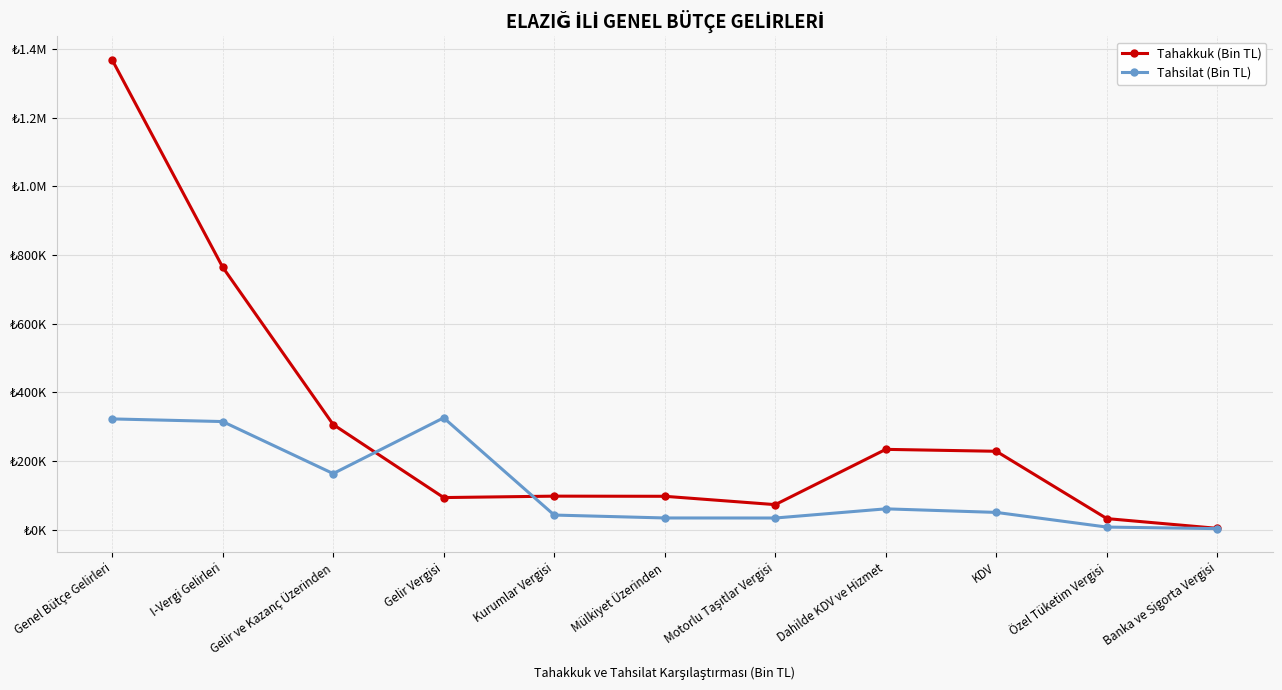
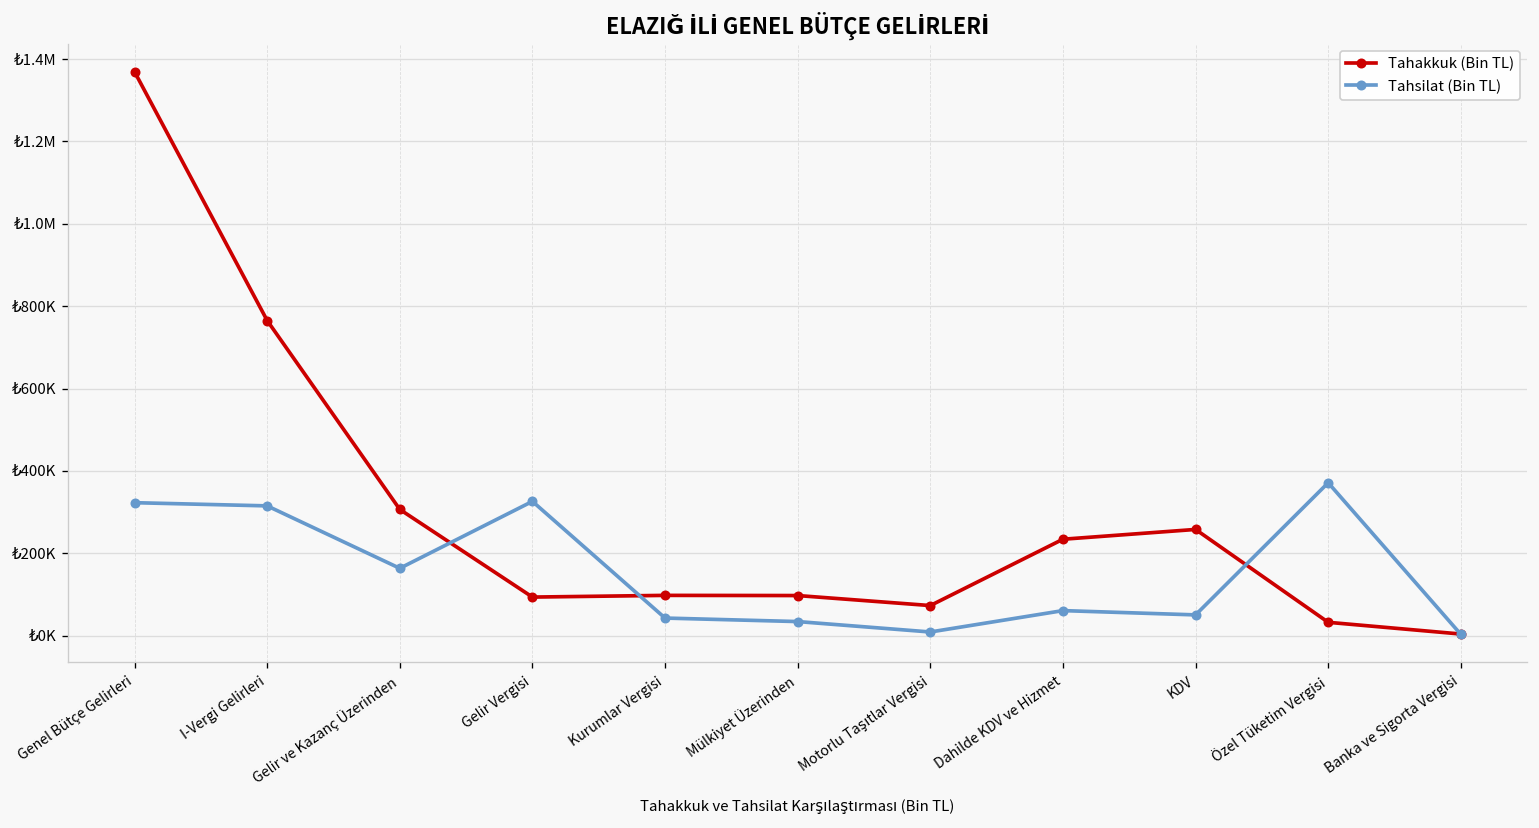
Tahsilat (Bin TL), Motorlu Taşıtlar Vergisi: ₺30000 -> ₺10000
Tahakkuk (Bin TL), KDV: ₺230000 -> ₺260000
Tahsilat (Bin TL), Özel Tüketim Vergisi: ₺10000 -> ₺370000
